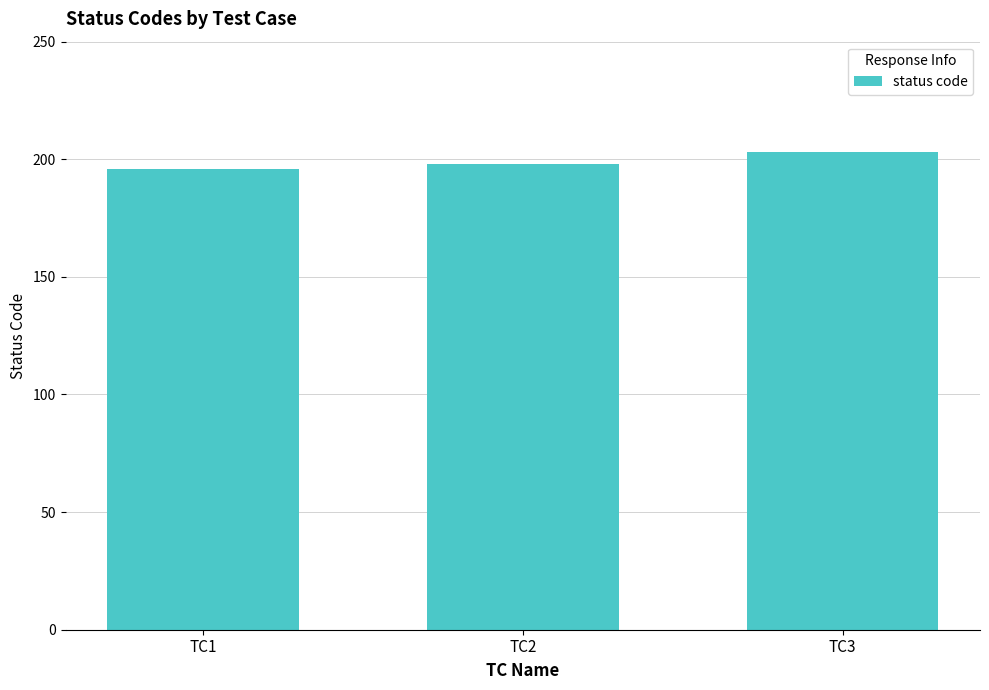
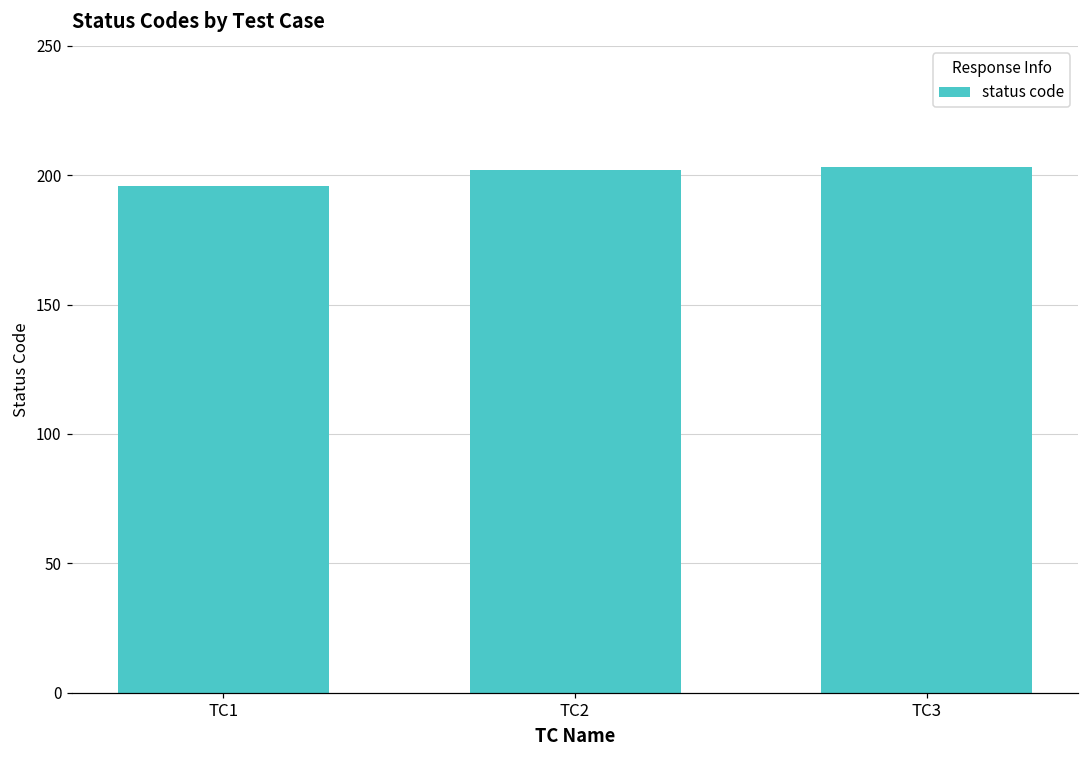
TC2: 198 -> 202
